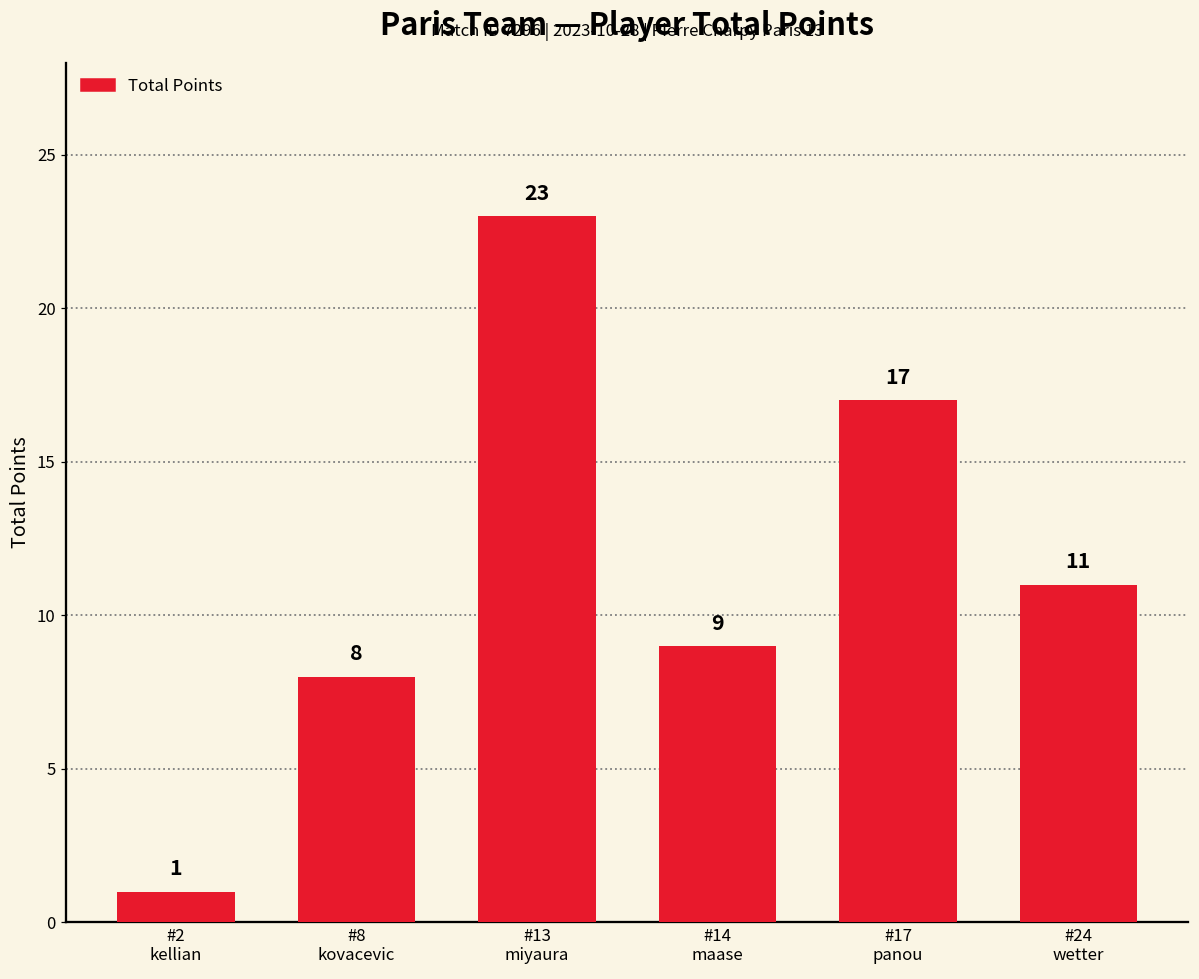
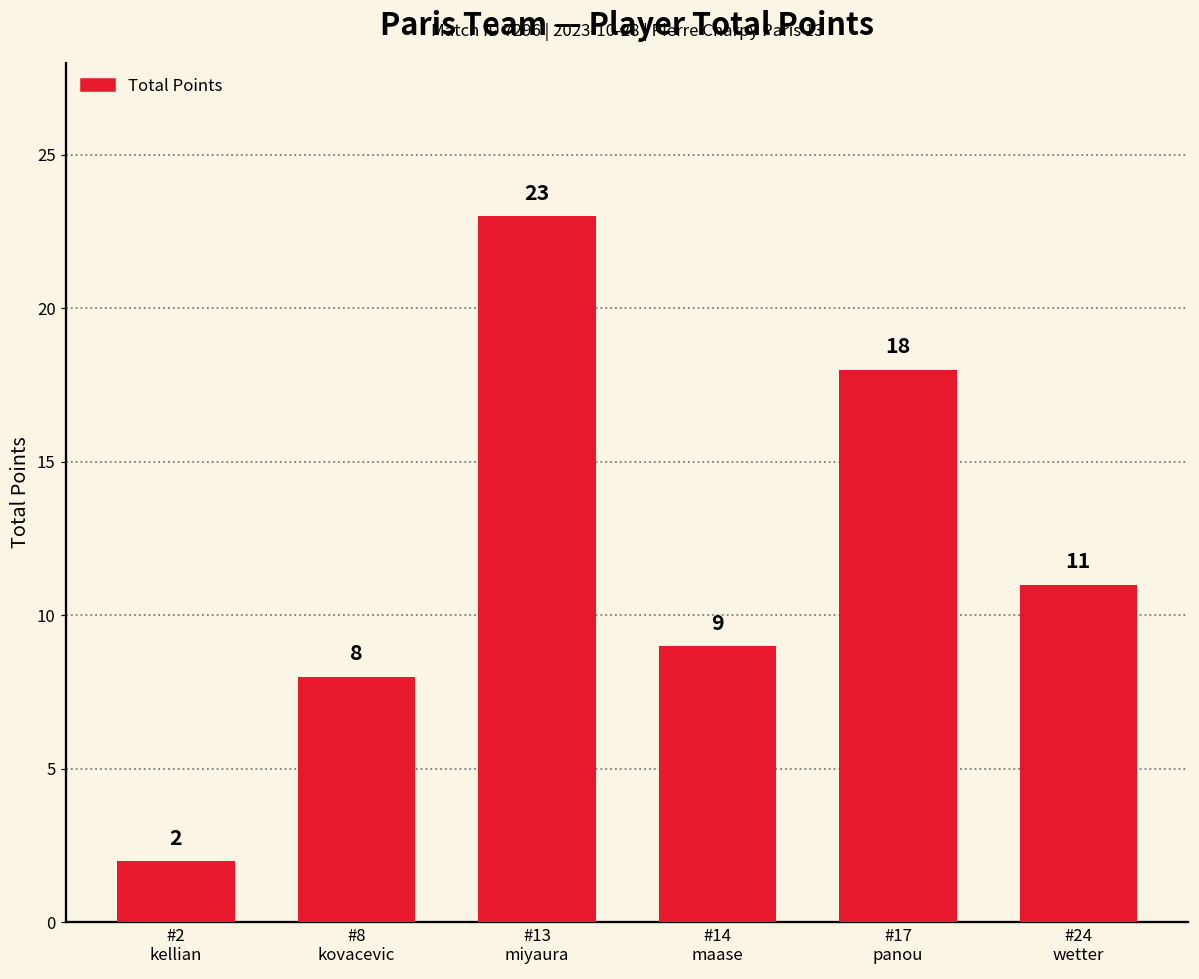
#2 kellian: 1 -> 2
#17 panou: 17 -> 18
